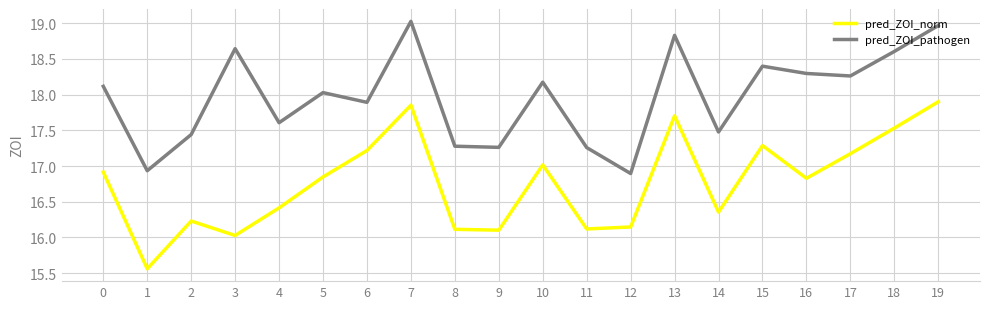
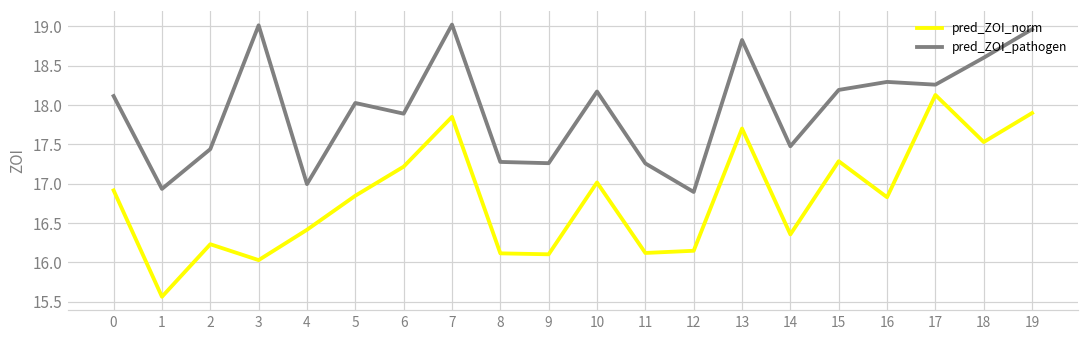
pred_ZOI_pathogen, 3: 18.6 -> 19.0
pred_ZOI_pathogen, 4: 17.6 -> 17.0
pred_ZOI_pathogen, 15: 18.4 -> 18.2
pred_ZOI_norm, 17: 17.2 -> 18.1
